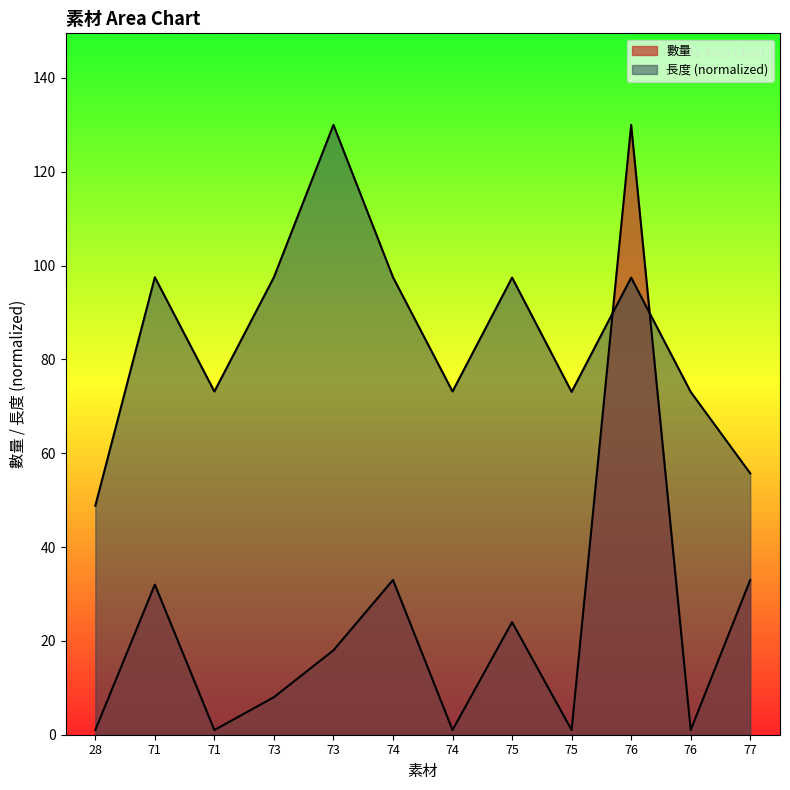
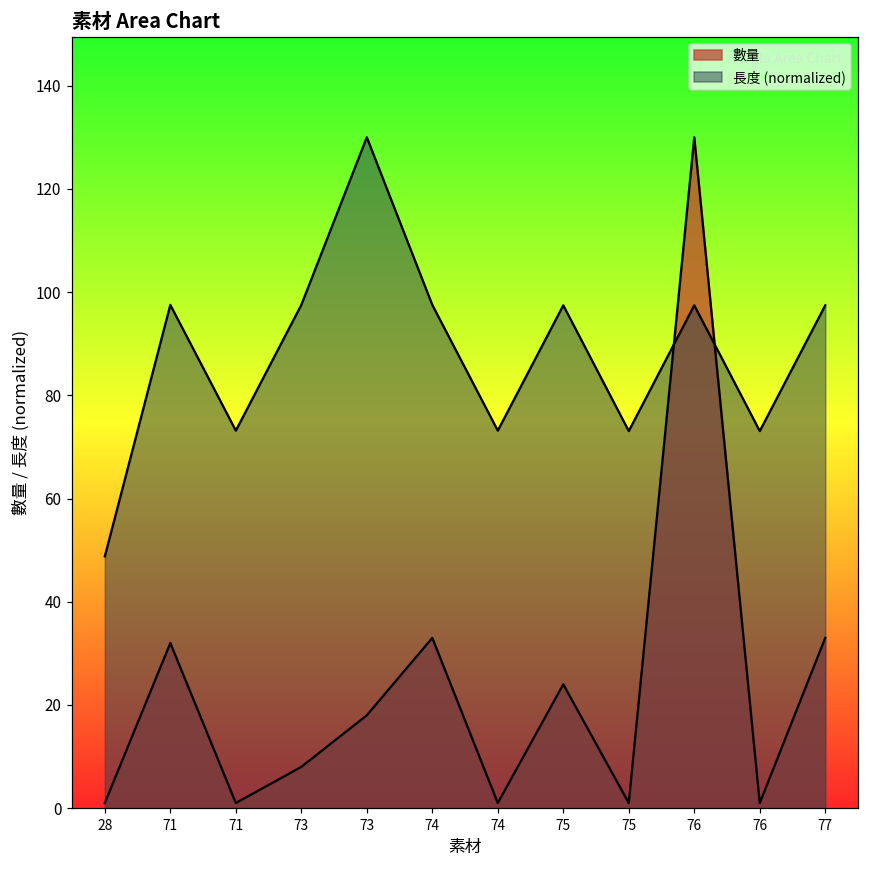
長度 (normalized), 77: 56 -> 97
